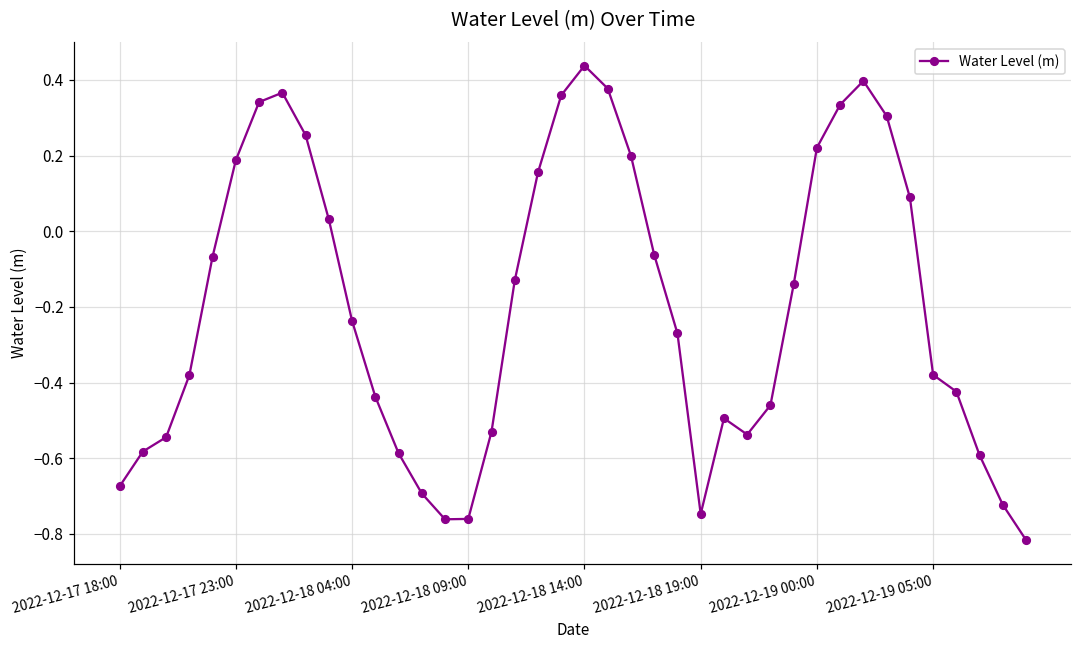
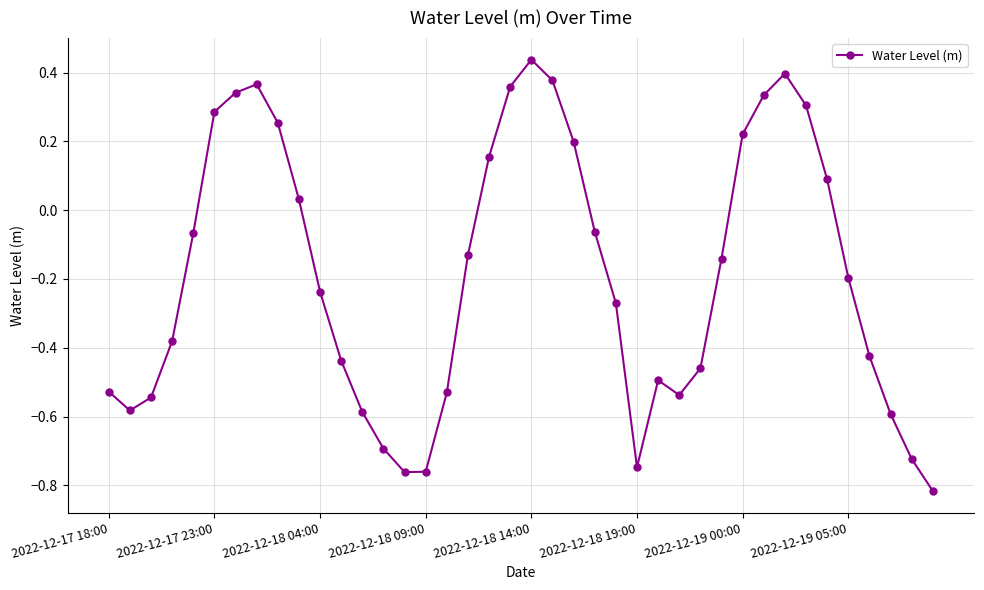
2022-12-17 18:00: -0.67 -> -0.53
2022-12-17 23:00: 0.19 -> 0.29
2022-12-19 05:00: -0.38 -> -0.20
